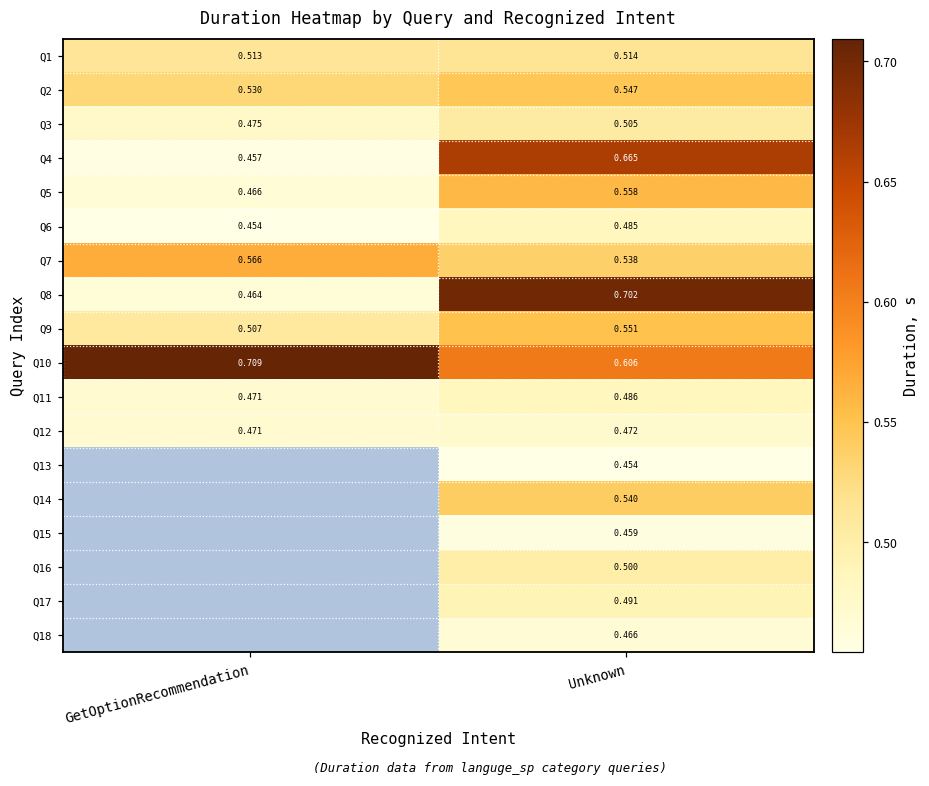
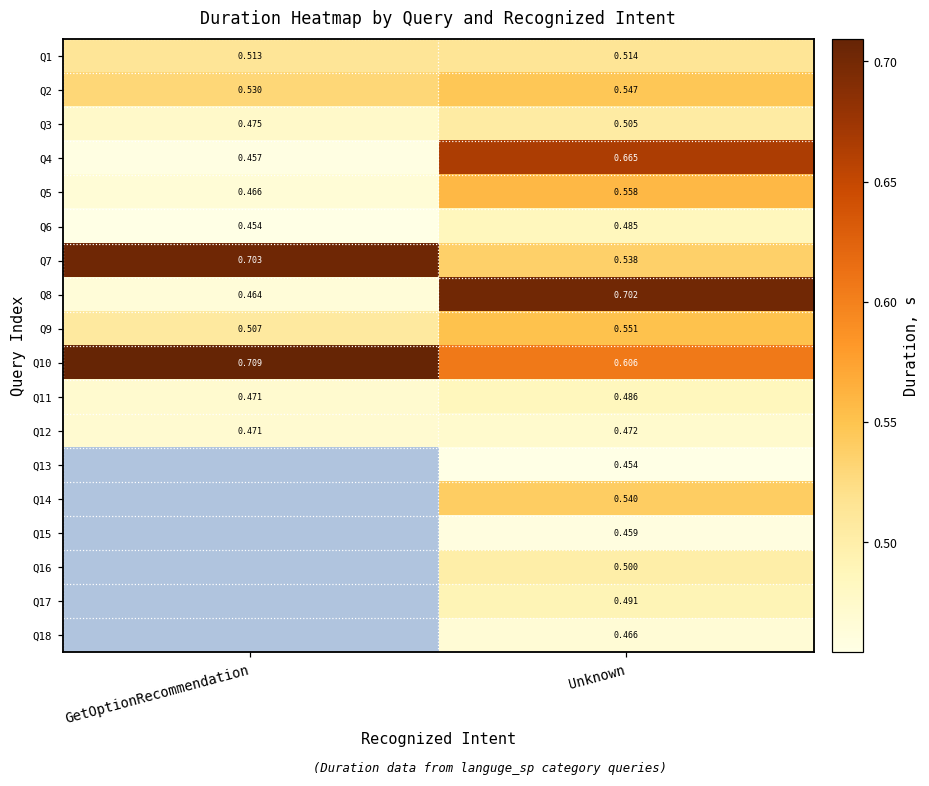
Q7, GetOptionRecommendation: 0.566 -> 0.703
